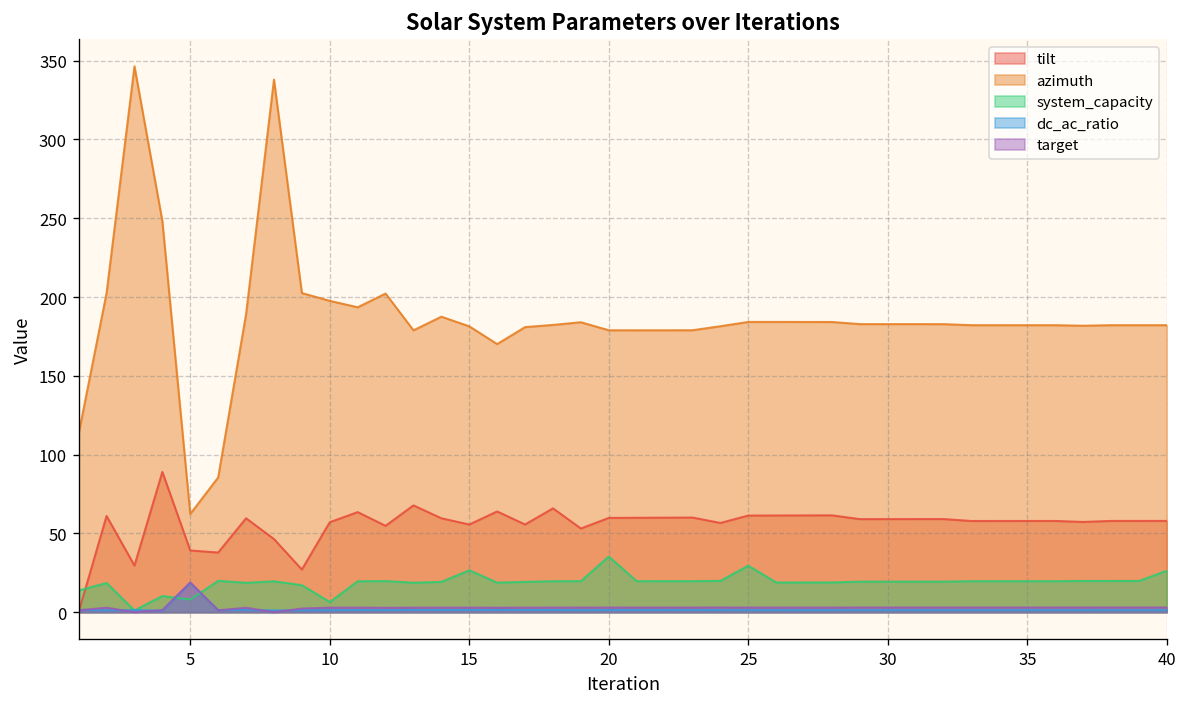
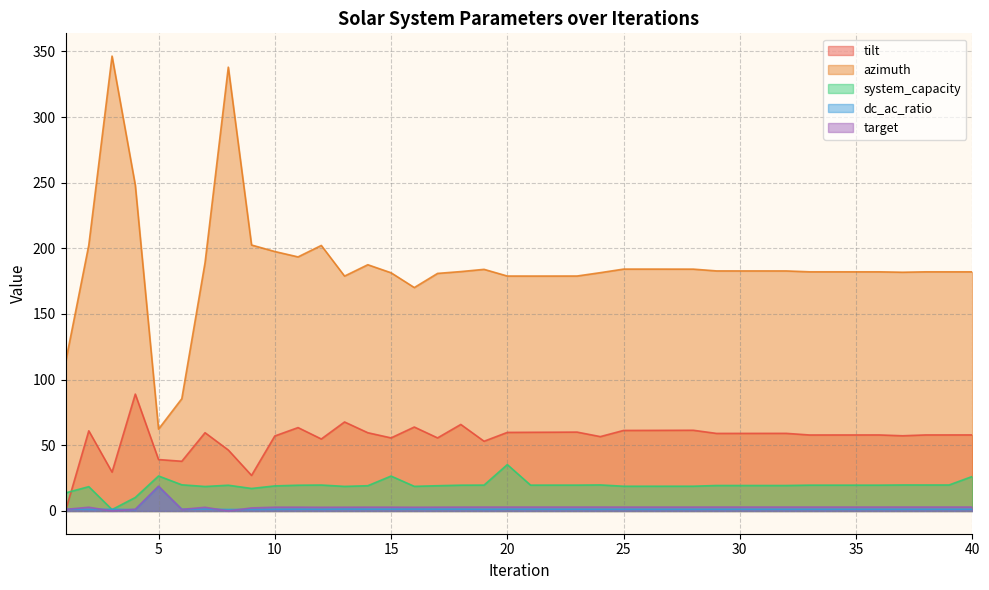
system_capacity, 5: 8 -> 27
system_capacity, 10: 6 -> 19
system_capacity, 25: 30 -> 19
